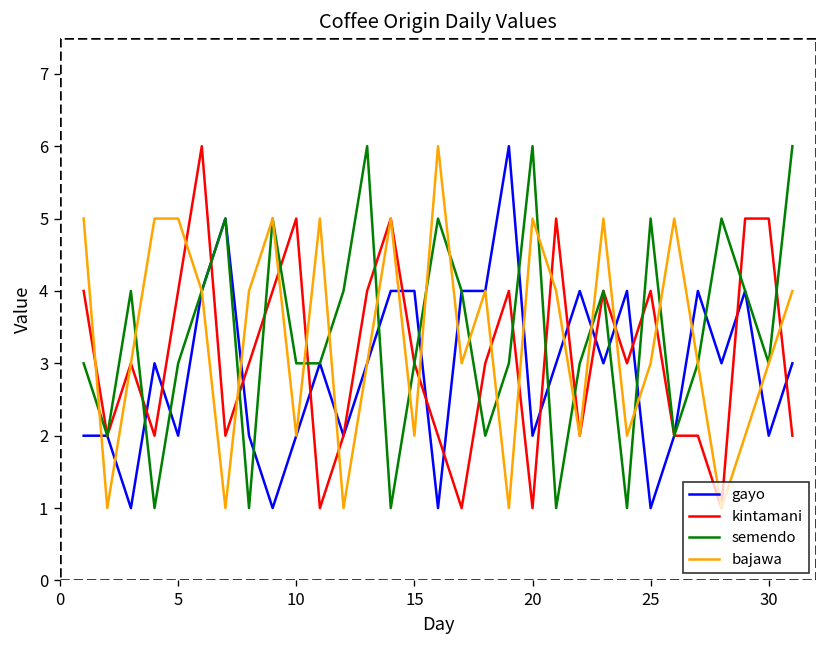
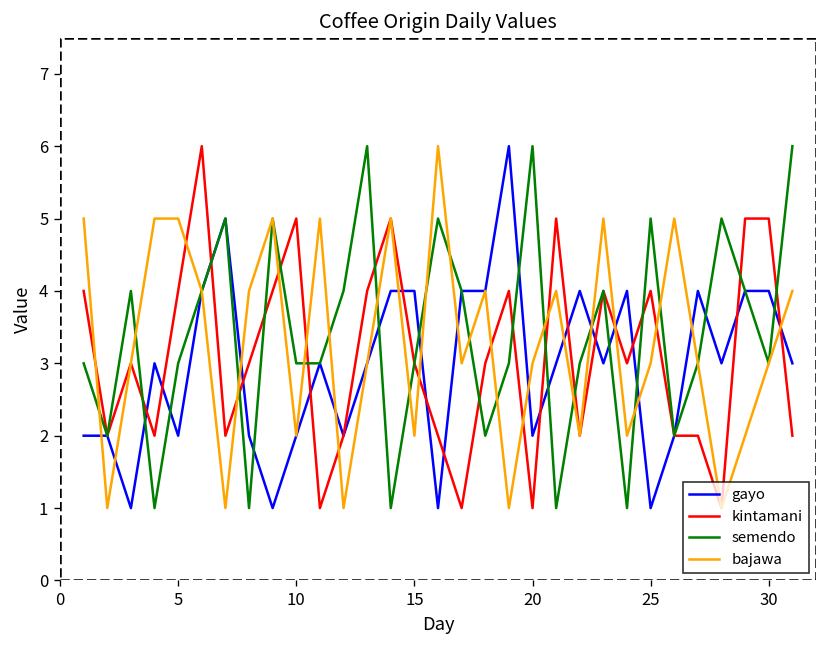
bajawa, 20: 5 -> 3
gayo, 30: 2 -> 4
